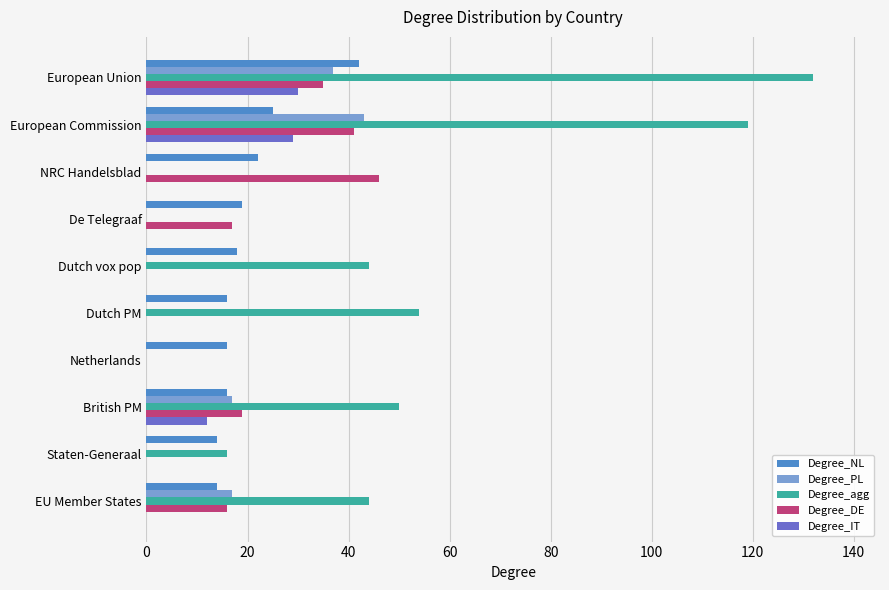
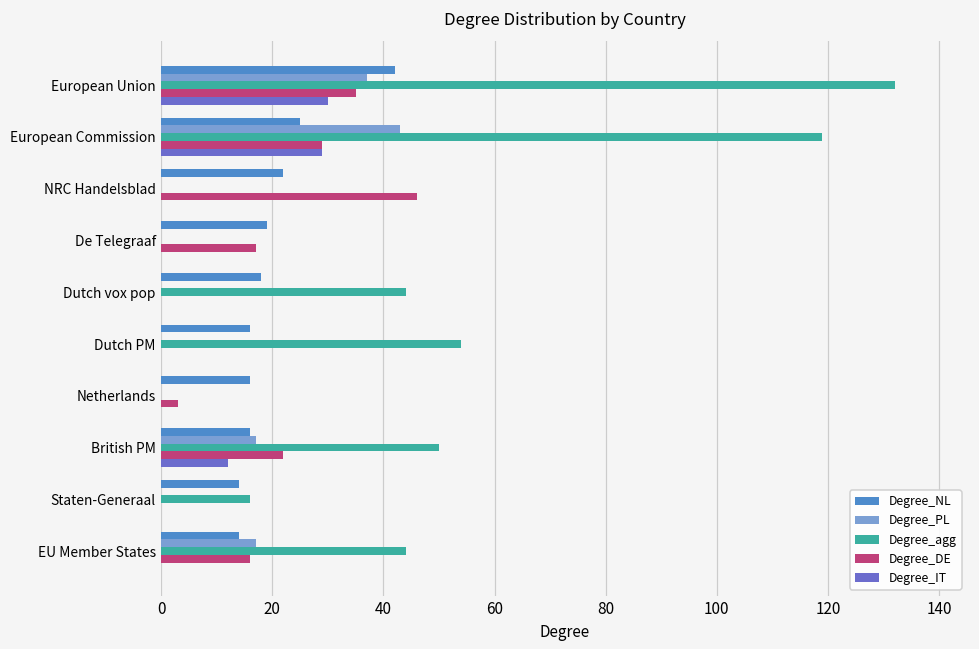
Degree_DE, European Commission: 41 -> 29
Degree_DE, Netherlands: 0 -> 3
Degree_DE, British PM: 19 -> 22
